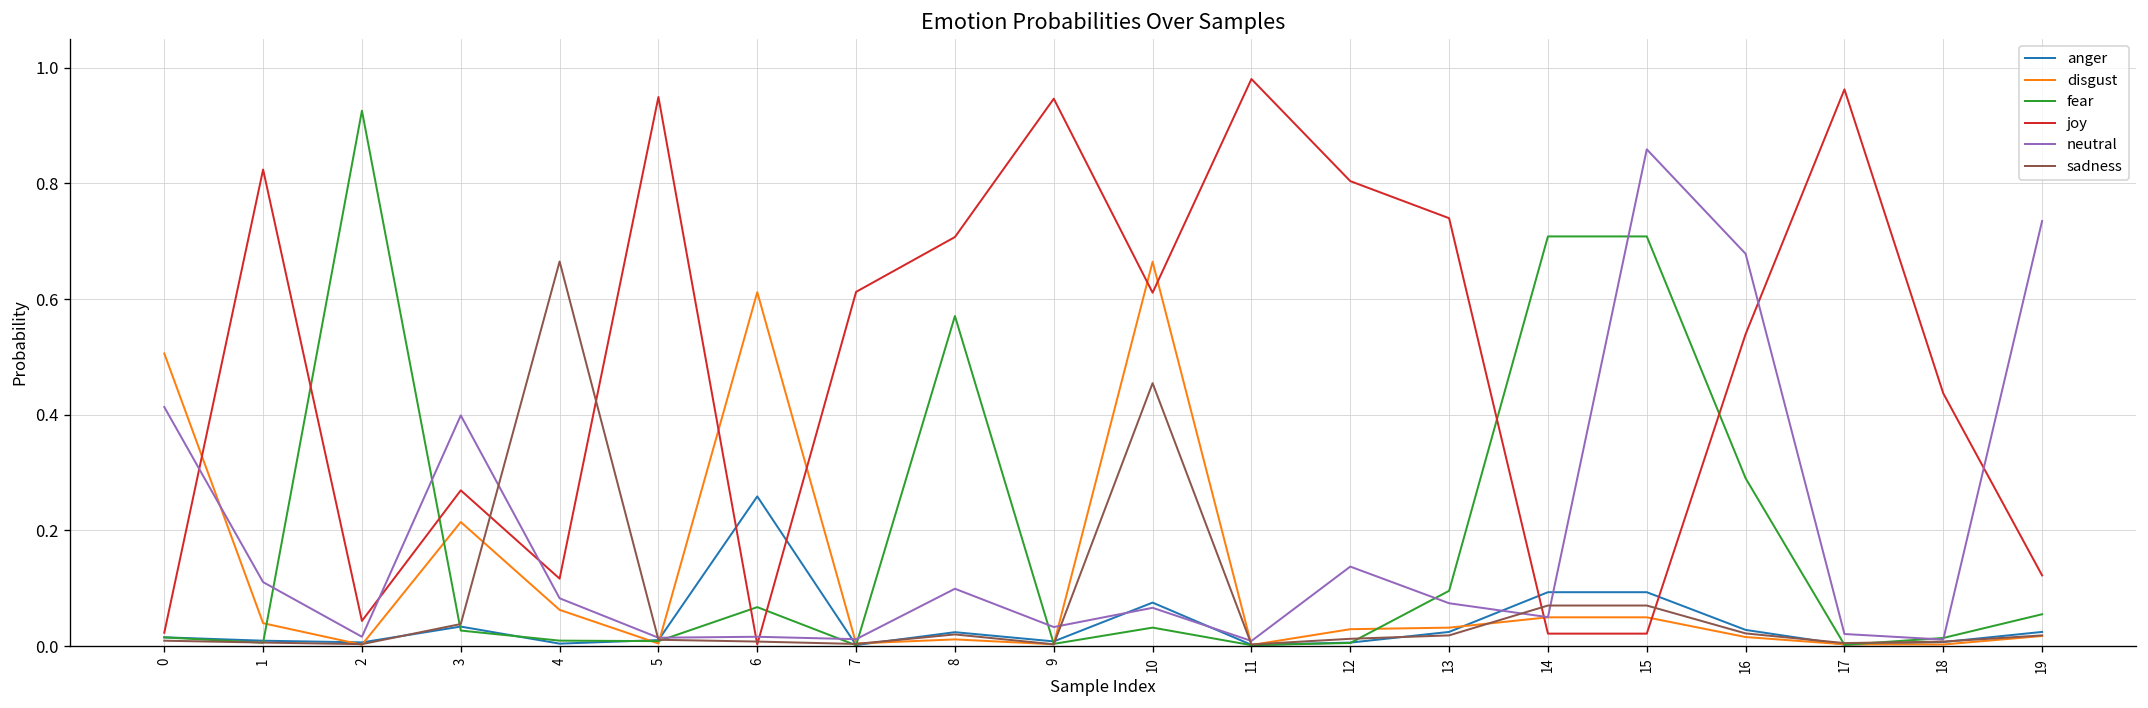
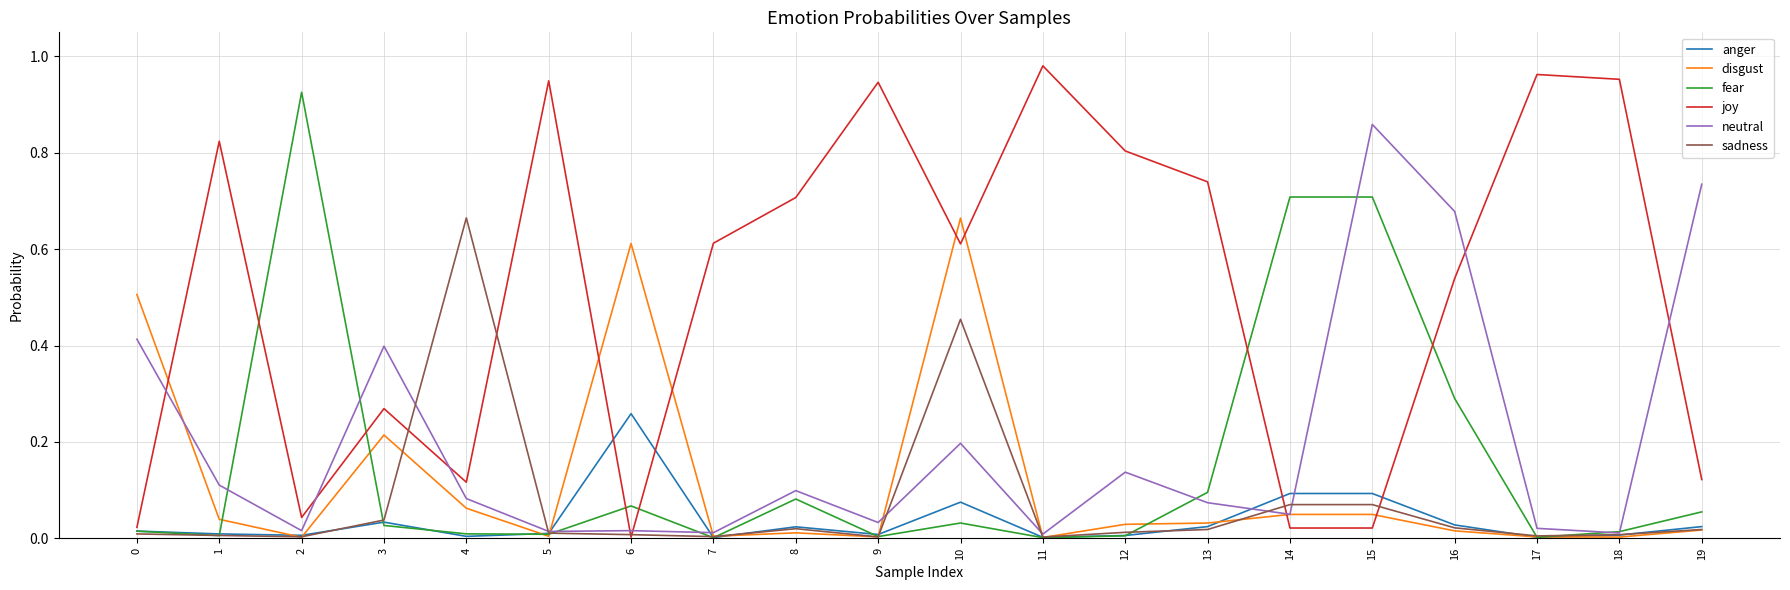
fear, 8: 0.57 -> 0.08
neutral, 10: 0.07 -> 0.20
joy, 18: 0.44 -> 0.95
